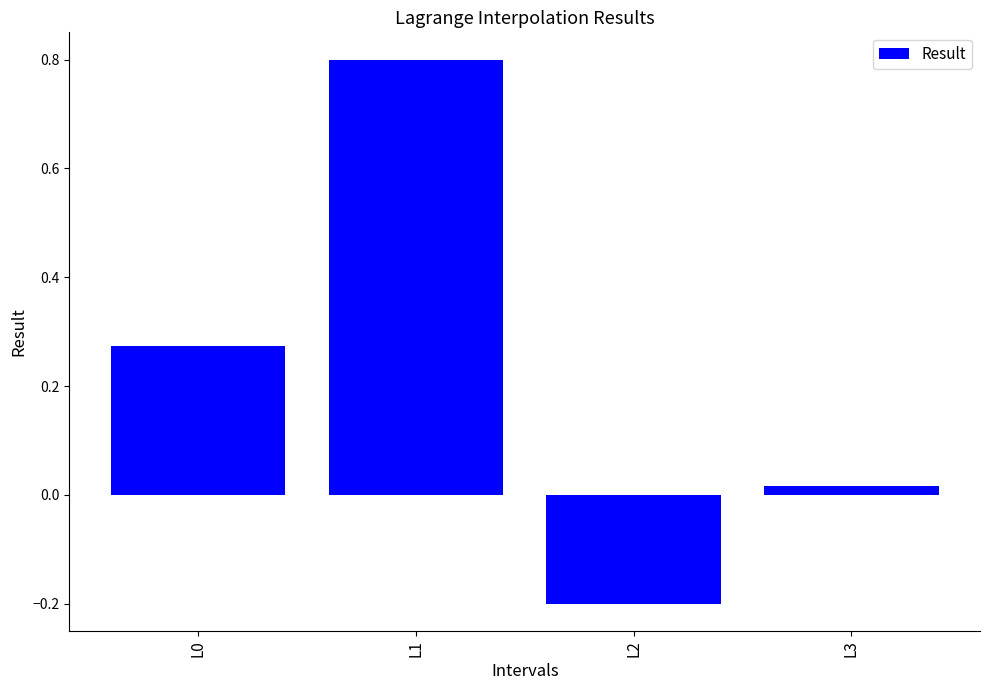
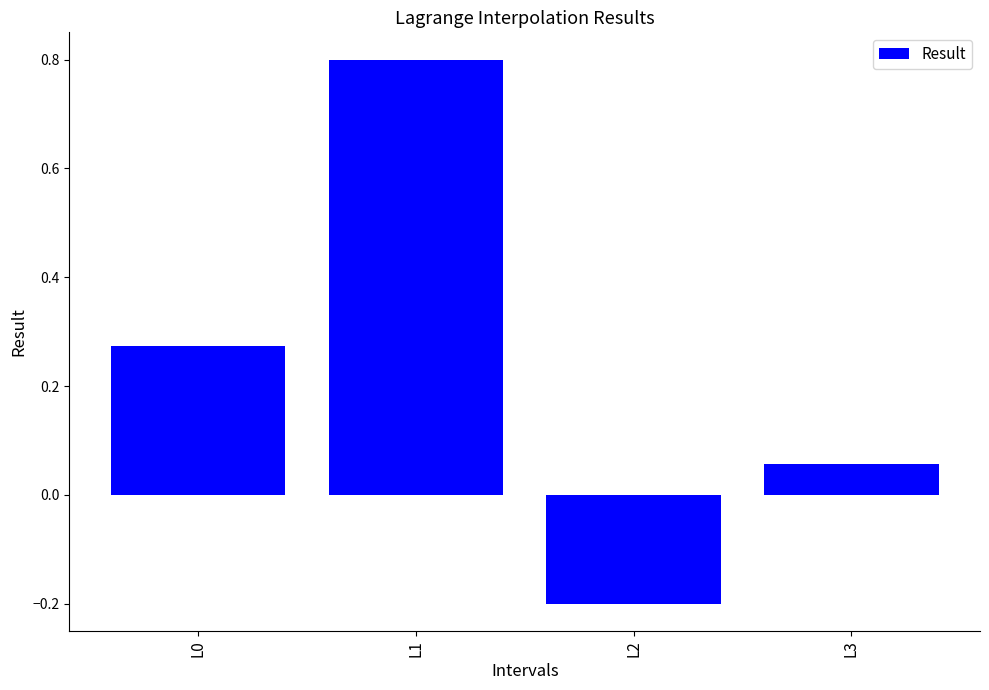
L3: 0.02 -> 0.06
